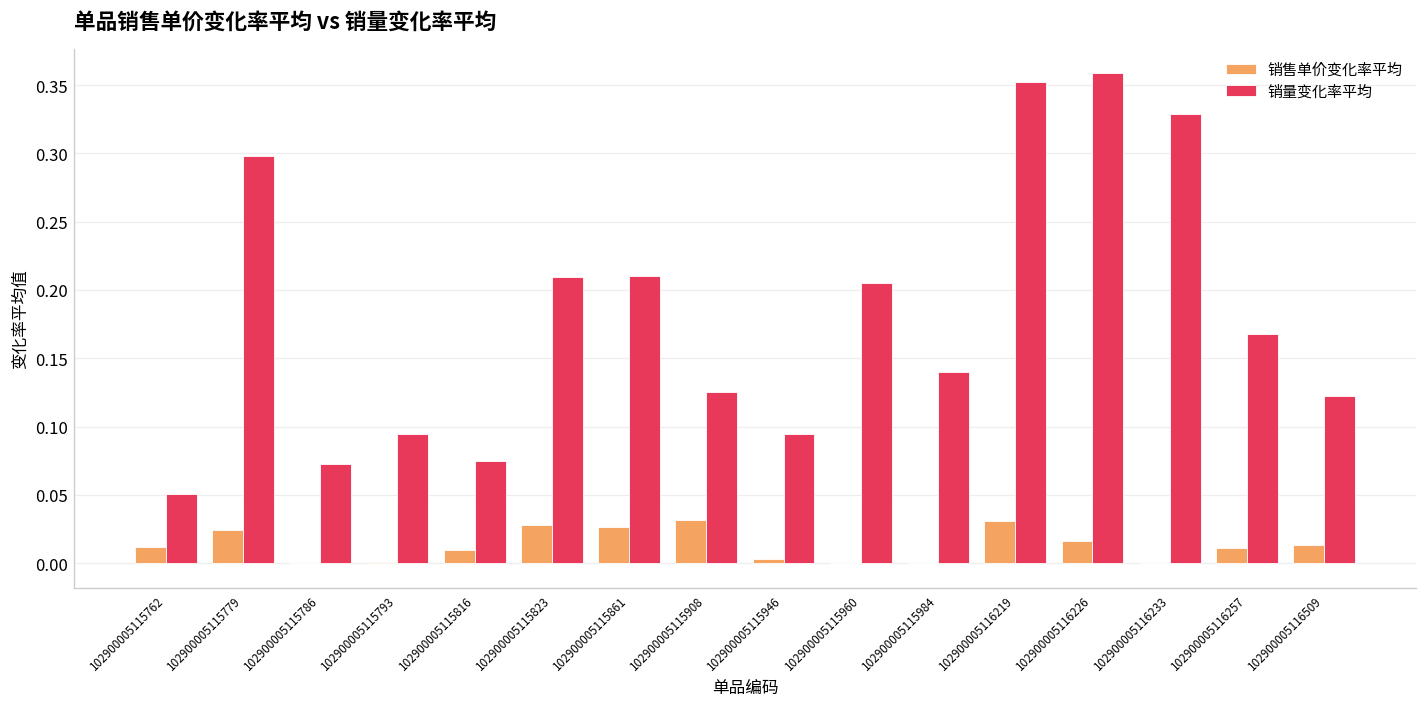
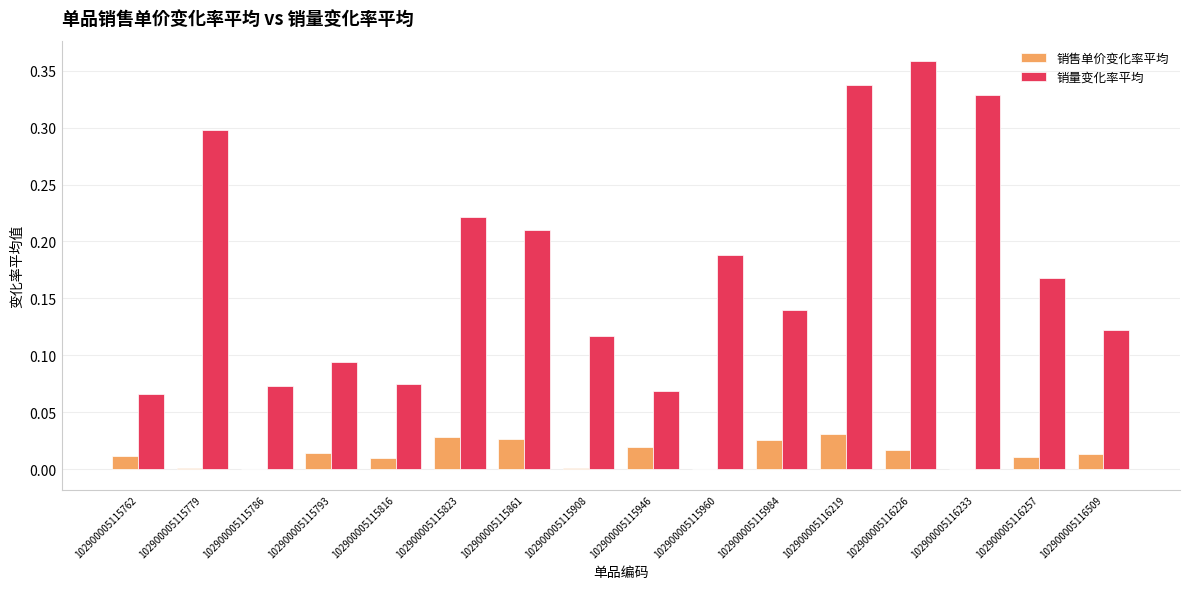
销量变化率平均, 102900005115762: 0.050 -> 0.066
销售单价变化率平均, 102900005115779: 0.025 -> 0.001
销售单价变化率平均, 102900005115793: 0.000 -> 0.014
销量变化率平均, 102900005115823: 0.210 -> 0.222
销售单价变化率平均, 102900005115908: 0.032 -> 0.001
销量变化率平均, 102900005115908: 0.125 -> 0.116
销售单价变化率平均, 102900005115946: 0.003 -> 0.019
销量变化率平均, 102900005115946: 0.095 -> 0.069
销量变化率平均, 102900005115960: 0.205 -> 0.188
销售单价变化率平均, 102900005115984: 0.000 -> 0.025
销量变化率平均, 102900005116219: 0.352 -> 0.338
